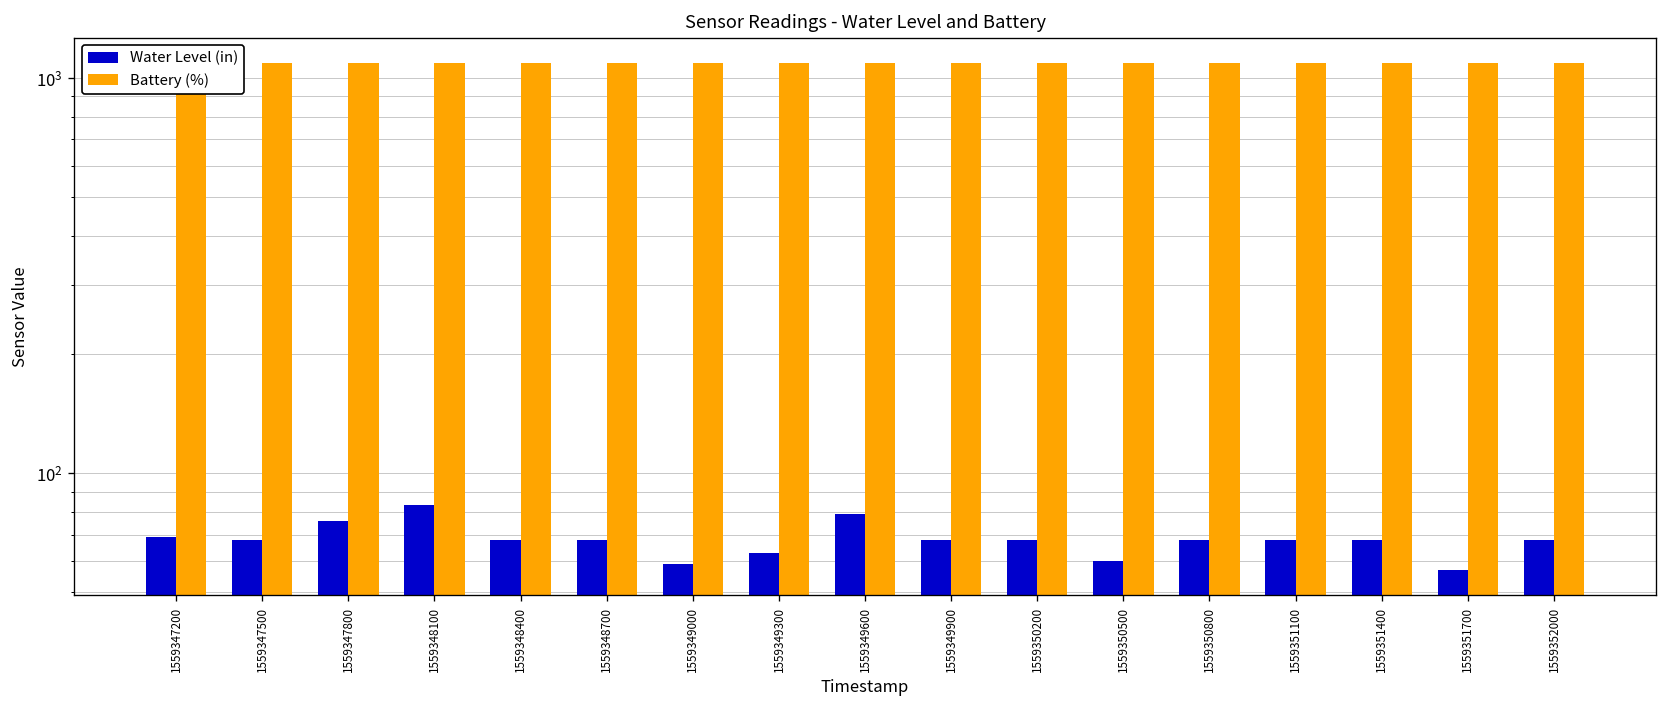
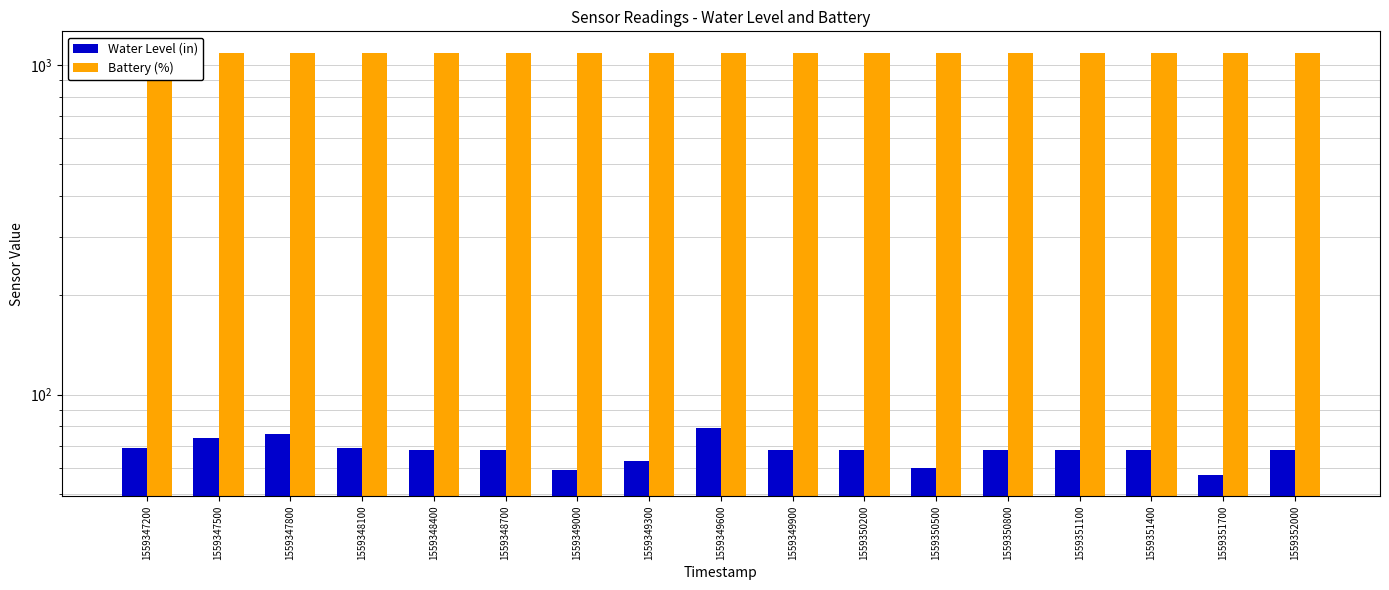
Water Level (in), 1559347500: 68 -> 74
Water Level (in), 1559348100: 83 -> 69
